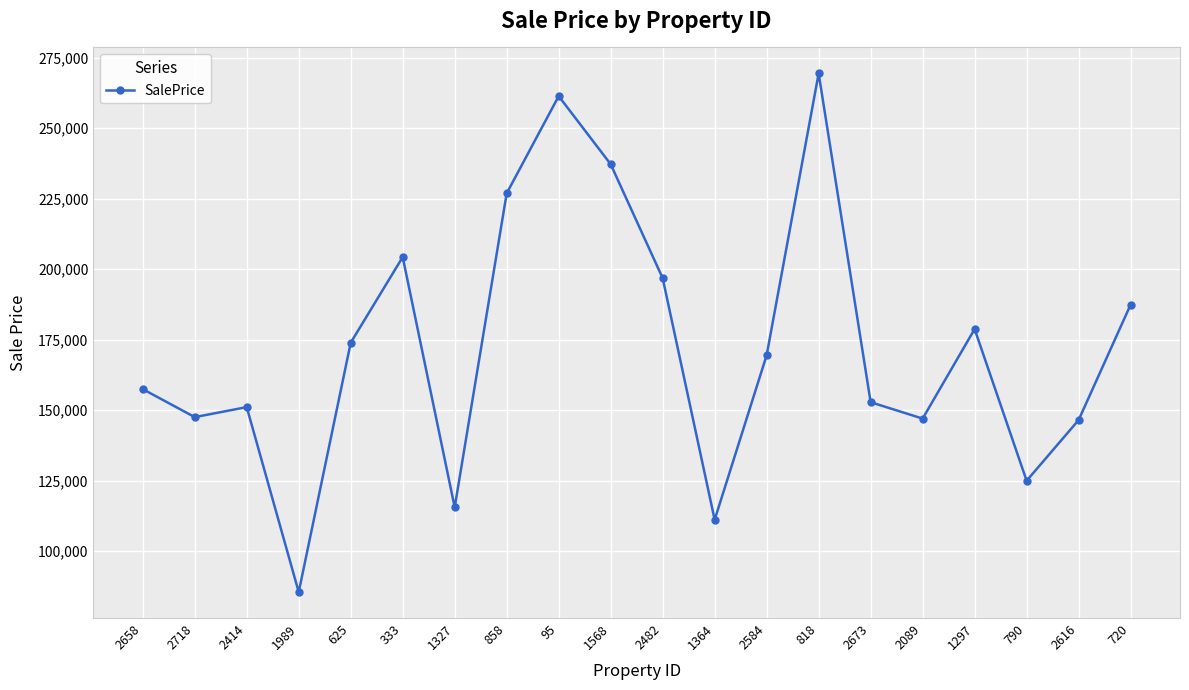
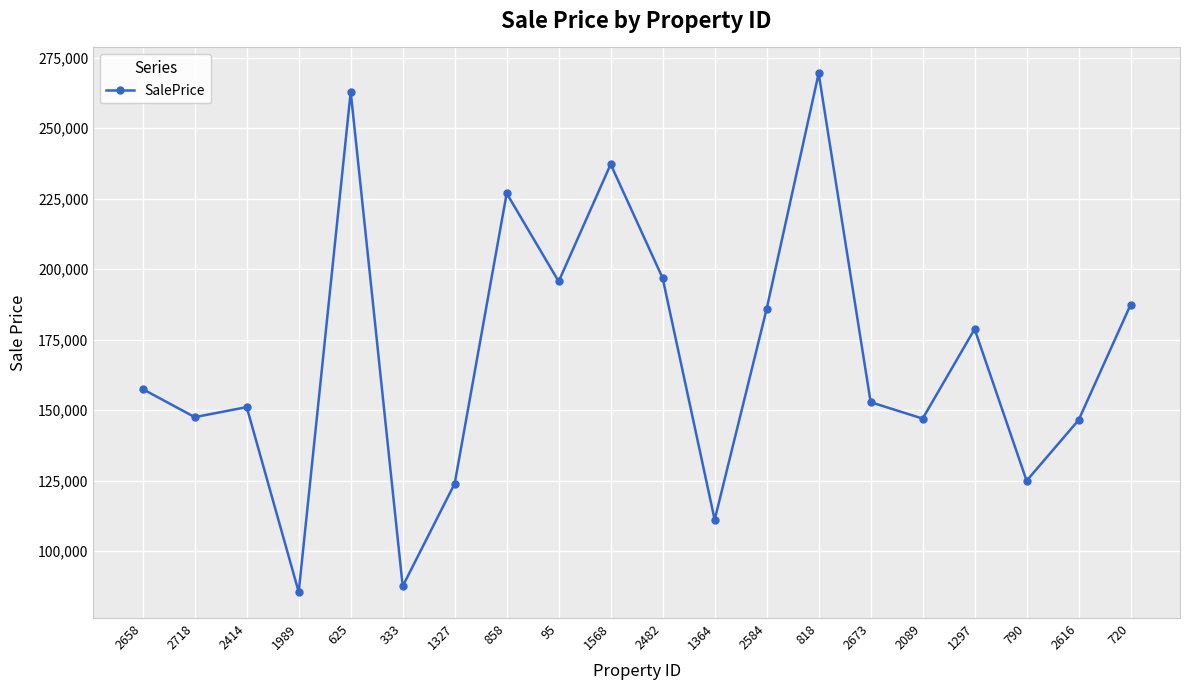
625: 174,000 -> 263,000
333: 204,000 -> 88,000
1327: 116,000 -> 124,000
95: 261,000 -> 196,000
2584: 169,000 -> 186,000
